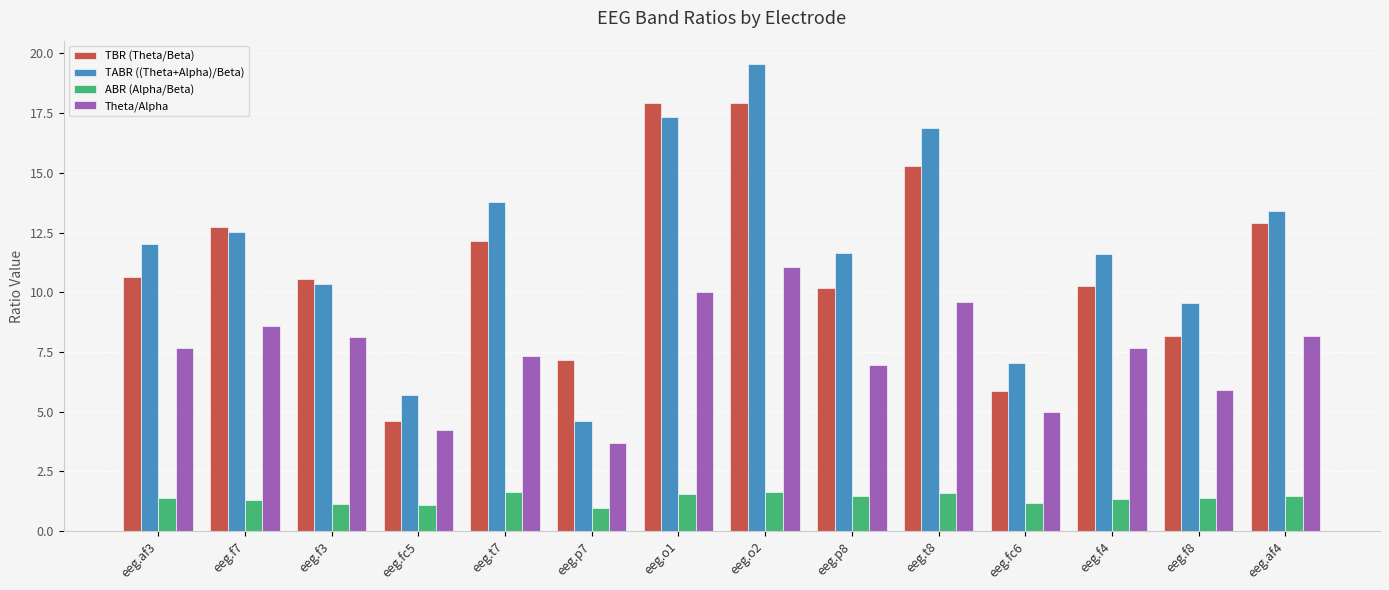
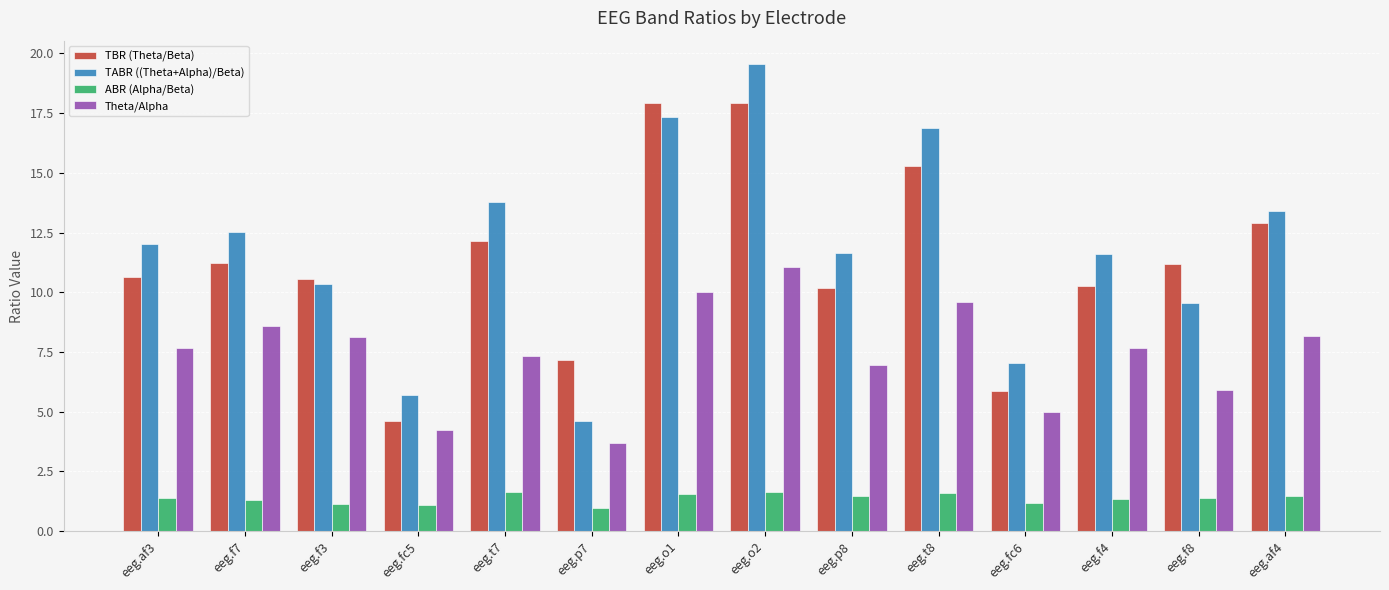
TBR (Theta/Beta), eeg.f7: 12.7 -> 11.2
TBR (Theta/Beta), eeg.f8: 8.2 -> 11.2
